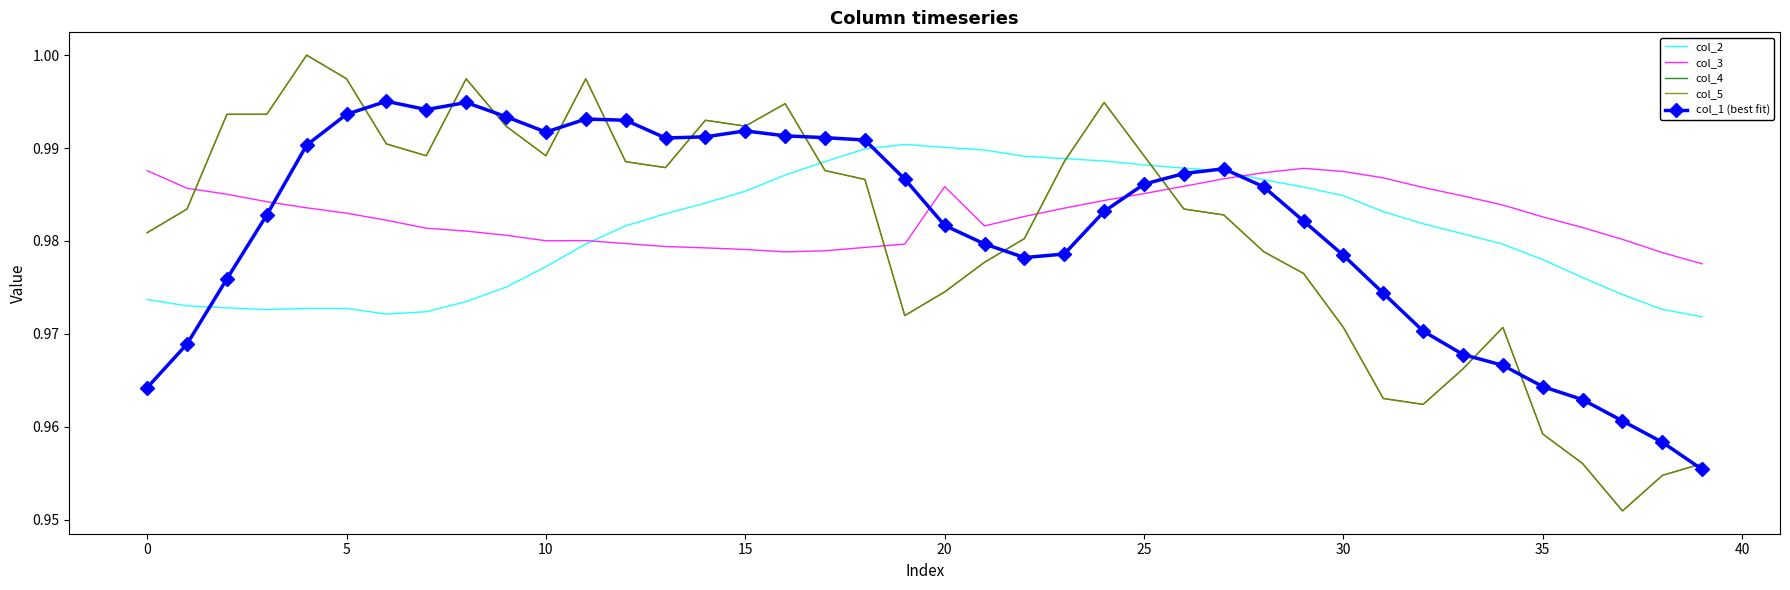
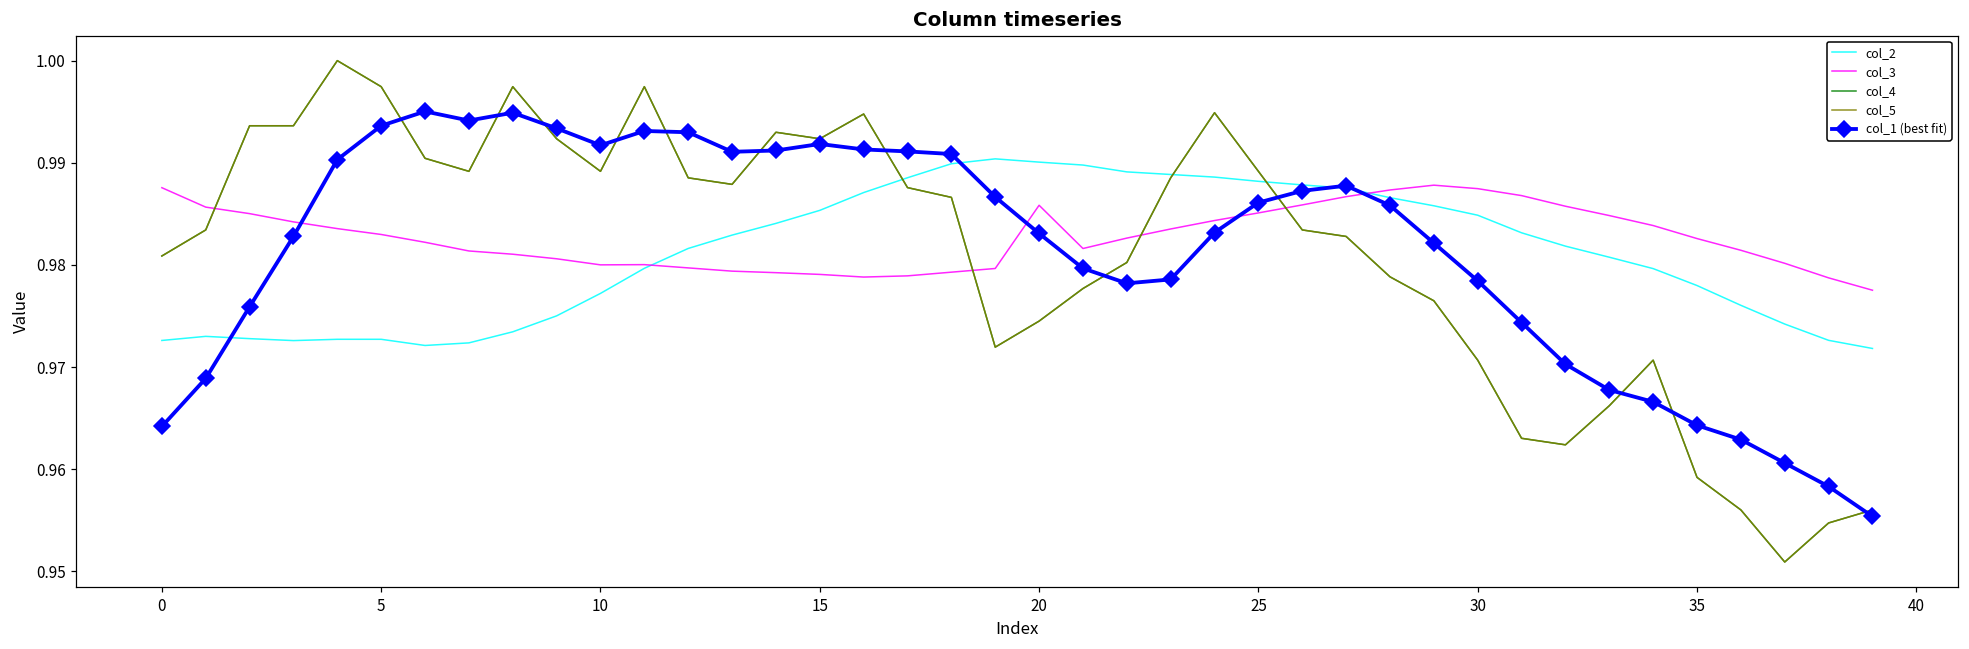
col_2, 0: 0.974 -> 0.973
col_1 (best fit), 20: 0.982 -> 0.983
